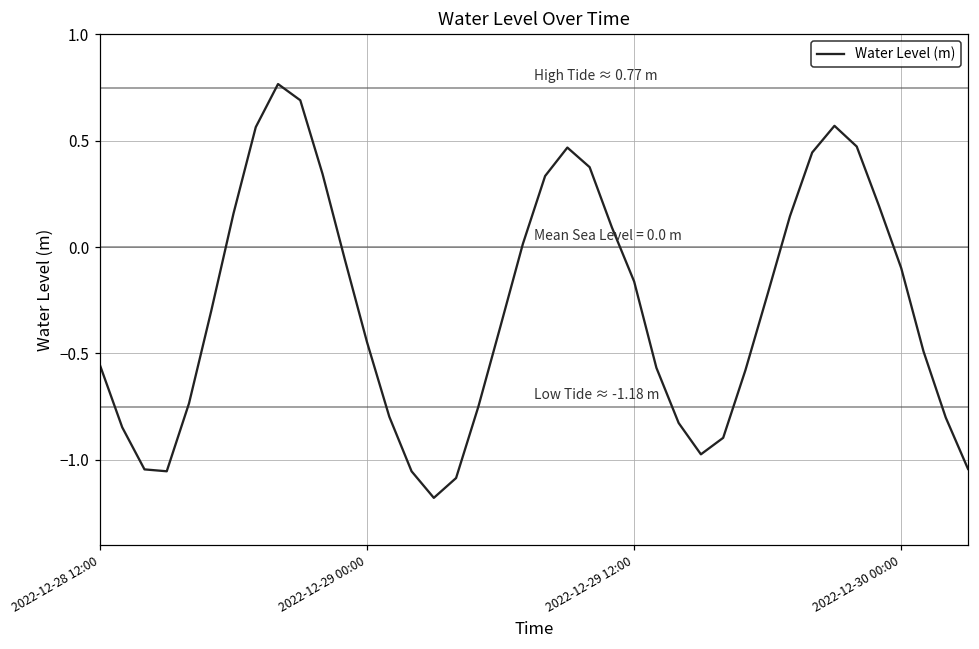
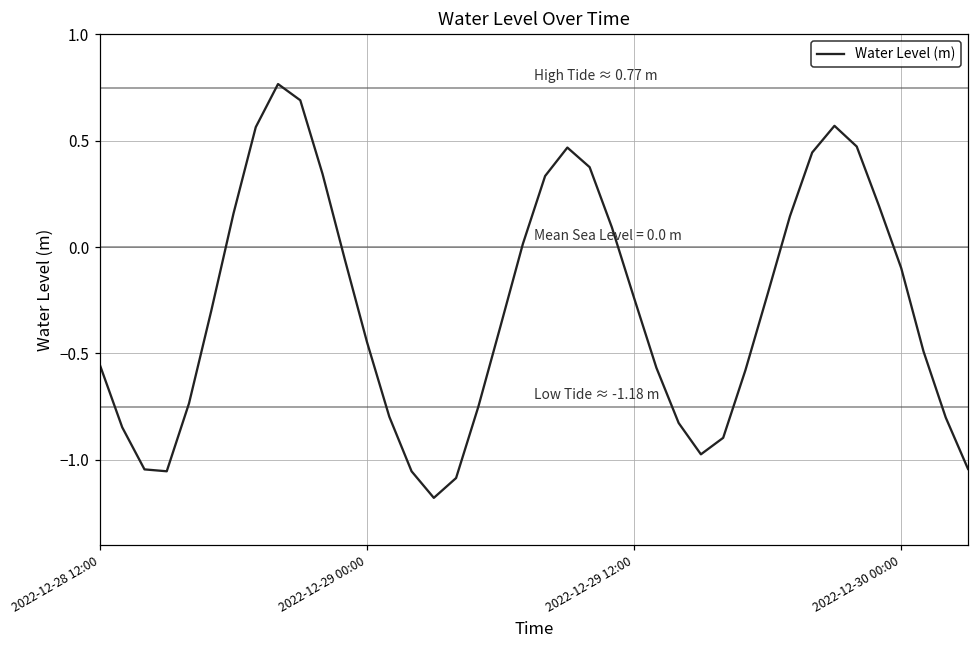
2022-12-29 12:00: -0.16 -> -0.24
